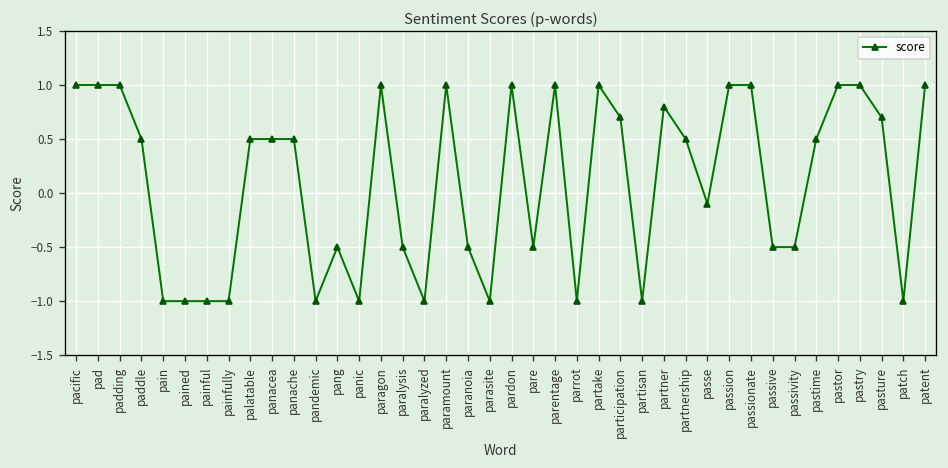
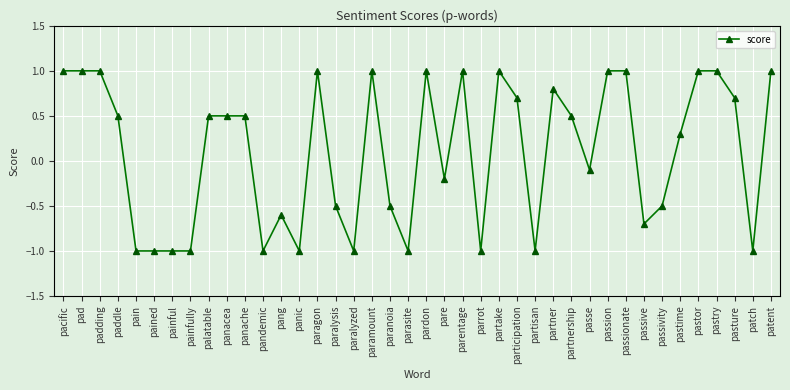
pang: -0.5 -> -0.6
pare: -0.5 -> -0.2
passive: -0.5 -> -0.7
pastime: 0.5 -> 0.3
